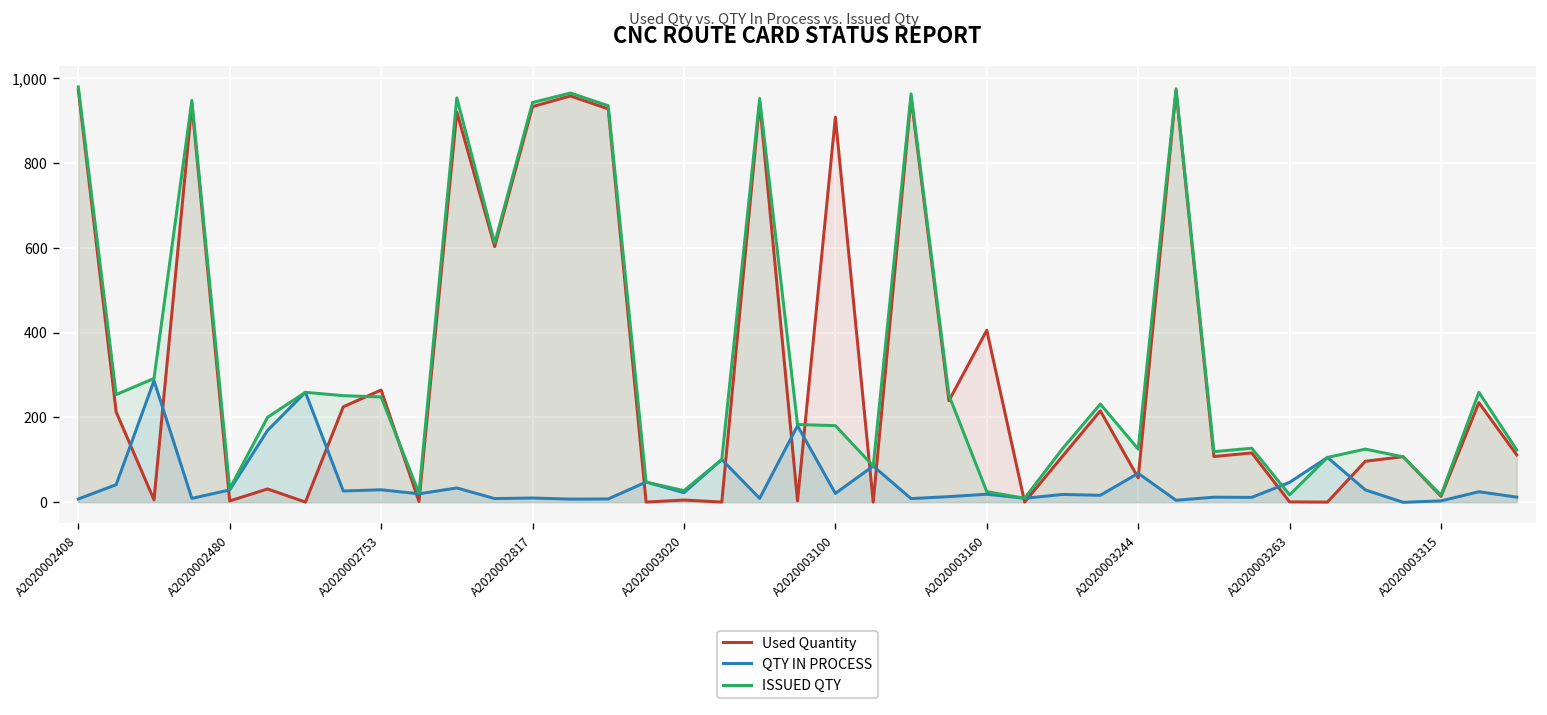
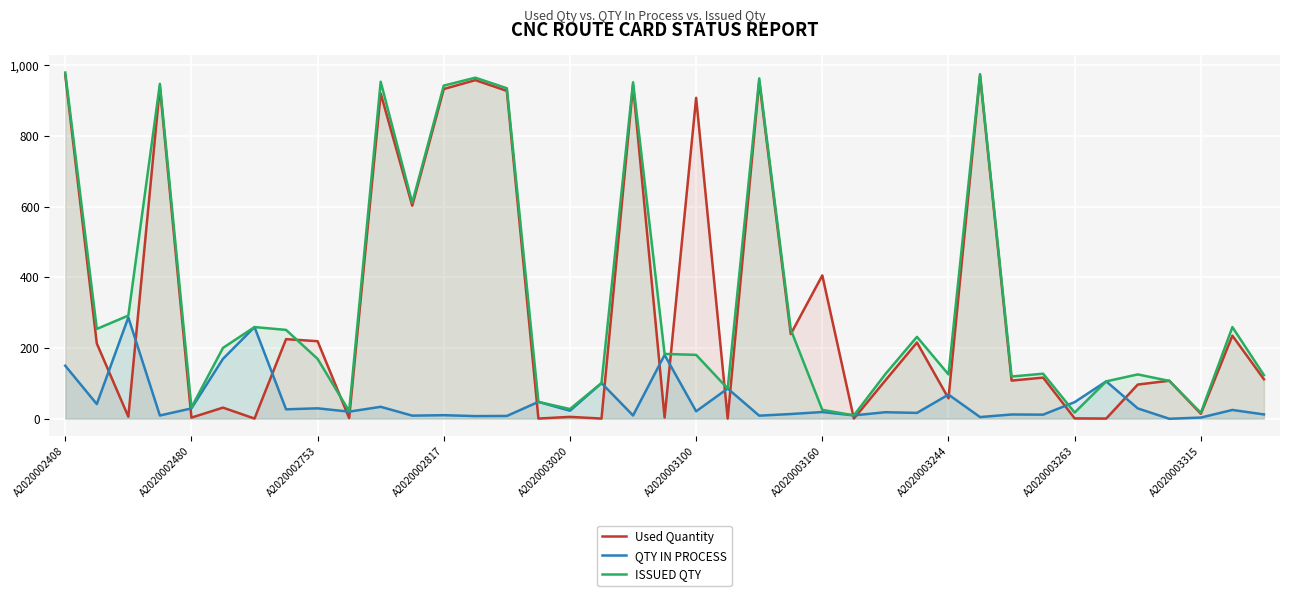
QTY IN PROCESS, A2020002408: 10 -> 150
Used Quantity, A2020002753: 260 -> 220
ISSUED QTY, A2020002753: 250 -> 170
